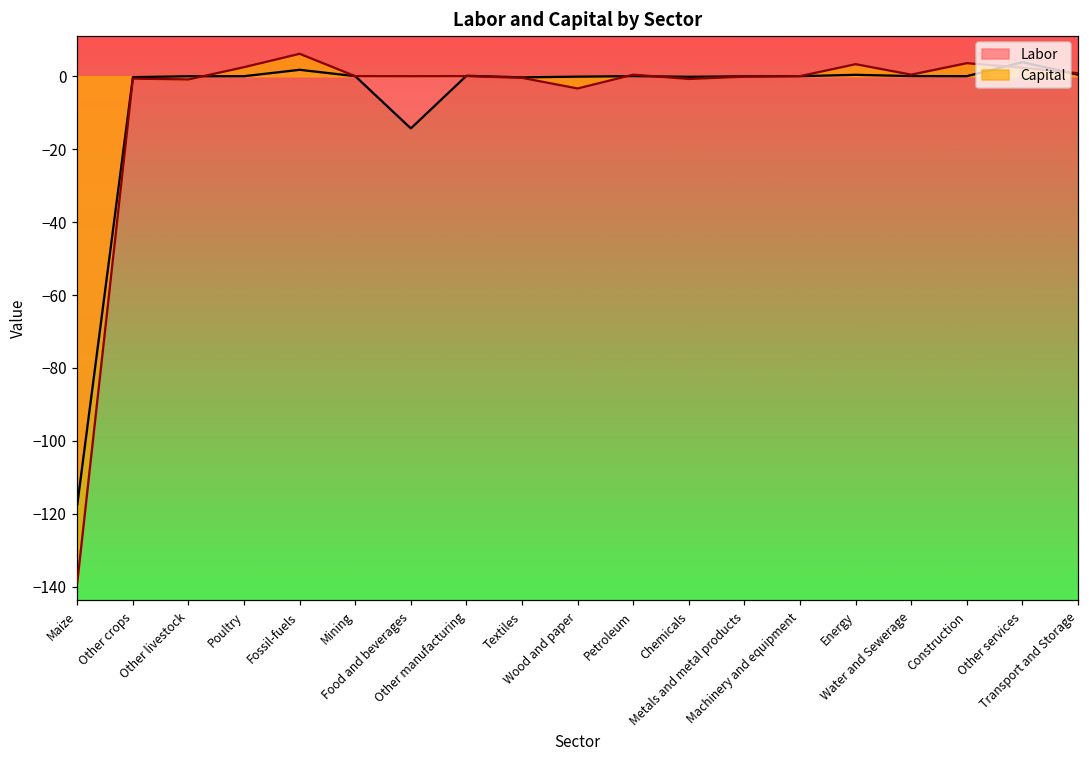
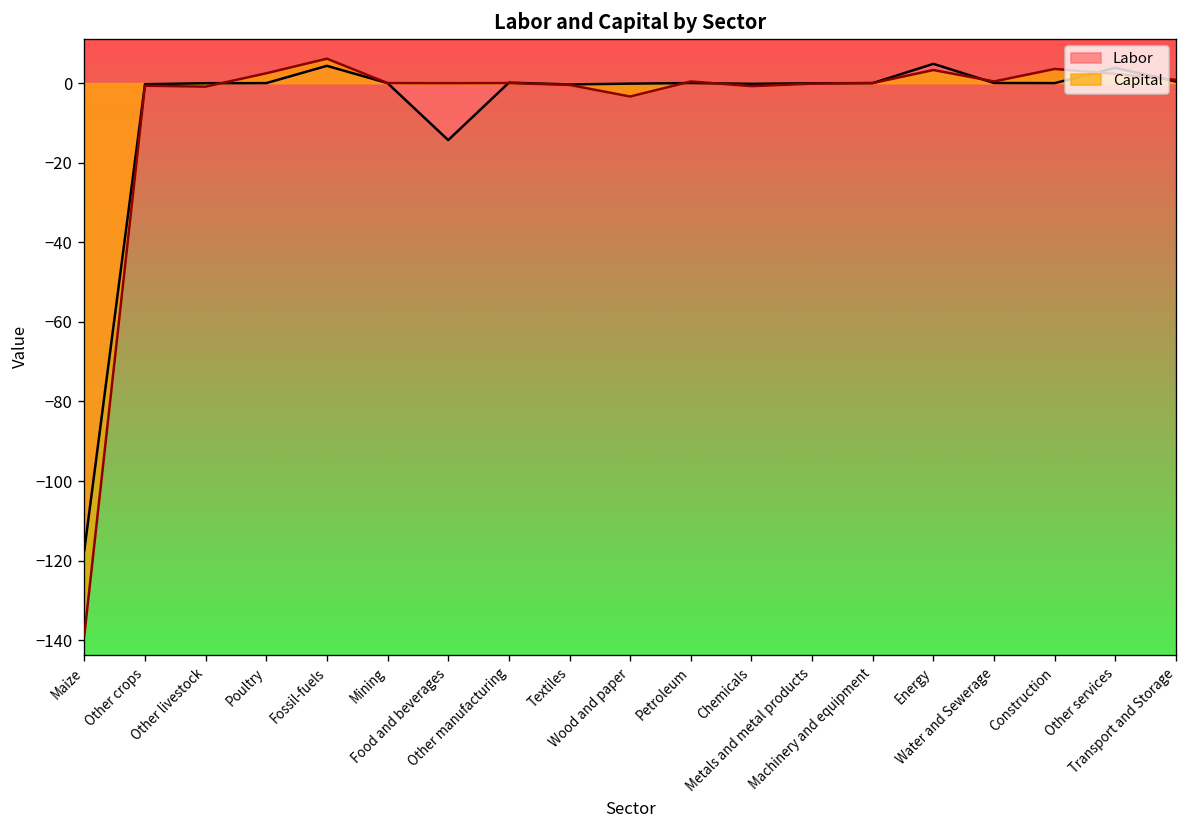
Labor, Fossil-fuels: 2 -> 4
Labor, Energy: 0 -> 5
